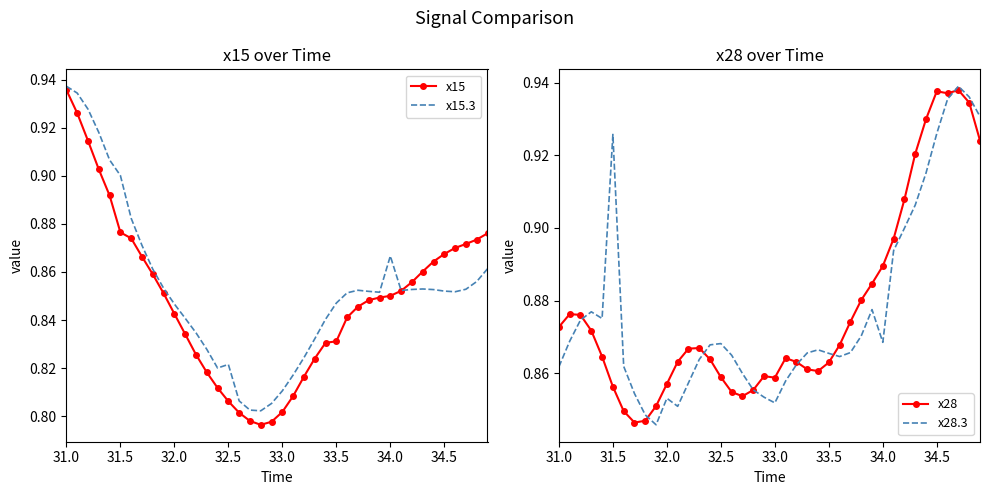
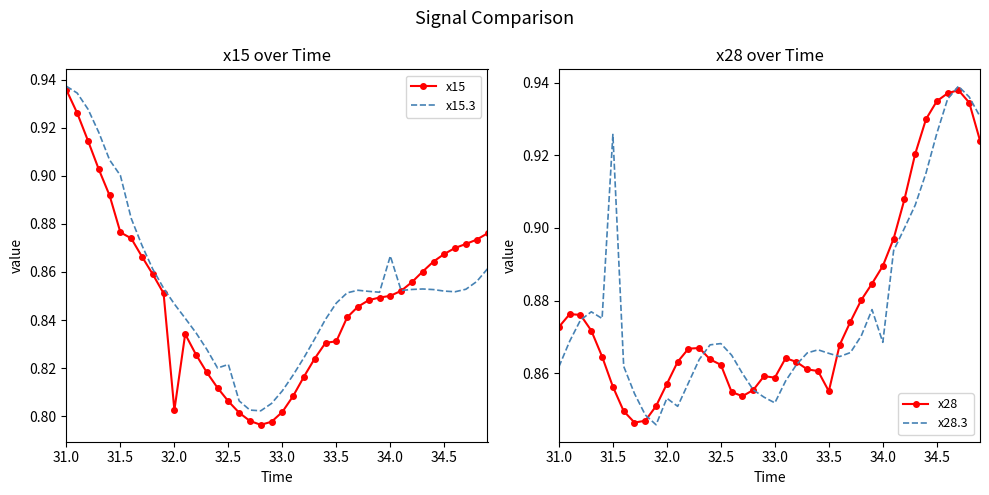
x15 over Time, x15, 32.0: 0.843 -> 0.803
x28 over Time, x28, 32.5: 0.859 -> 0.862
x28 over Time, x28, 33.5: 0.863 -> 0.855
x28 over Time, x28, 34.5: 0.938 -> 0.935
